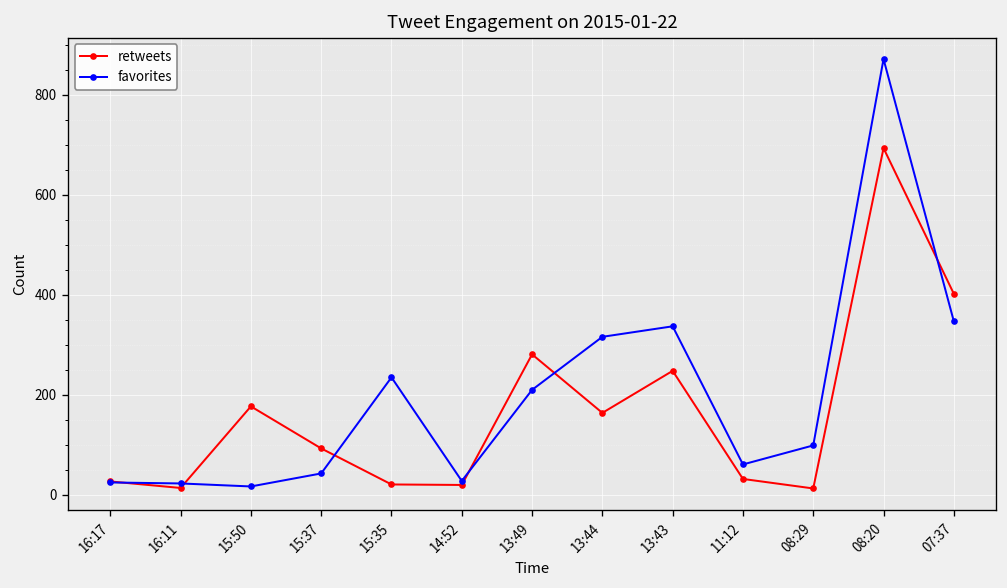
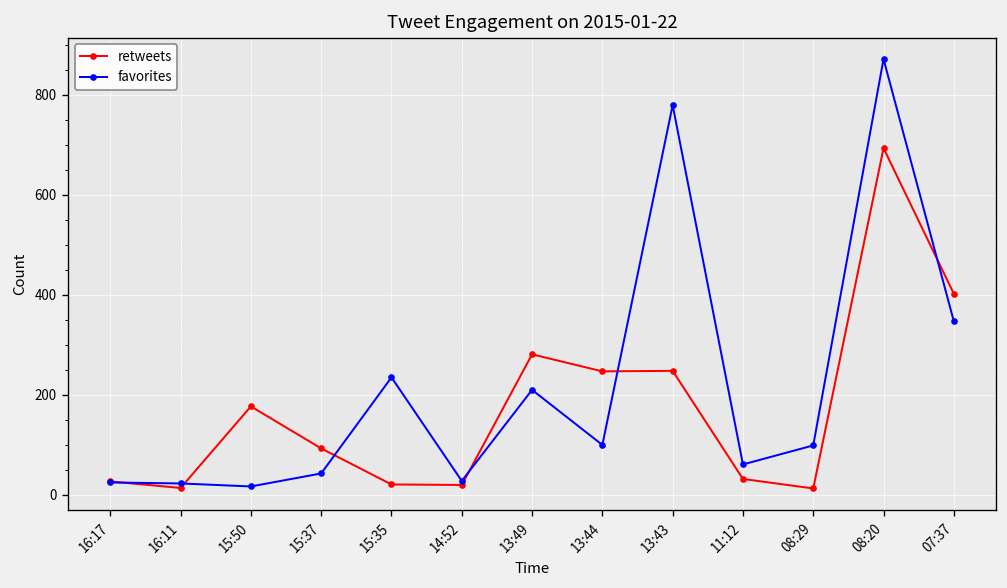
retweets, 13:44: 160 -> 250
favorites, 13:44: 320 -> 100
favorites, 13:43: 340 -> 780
